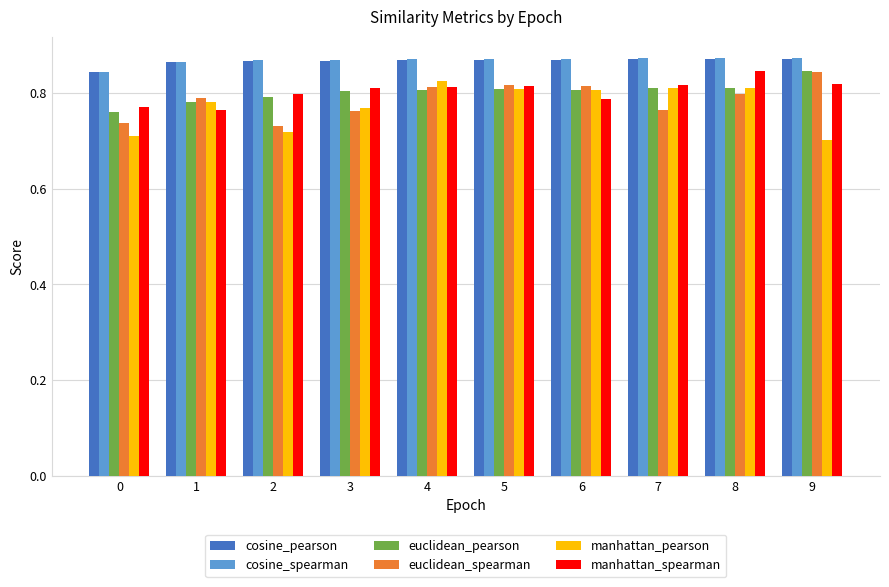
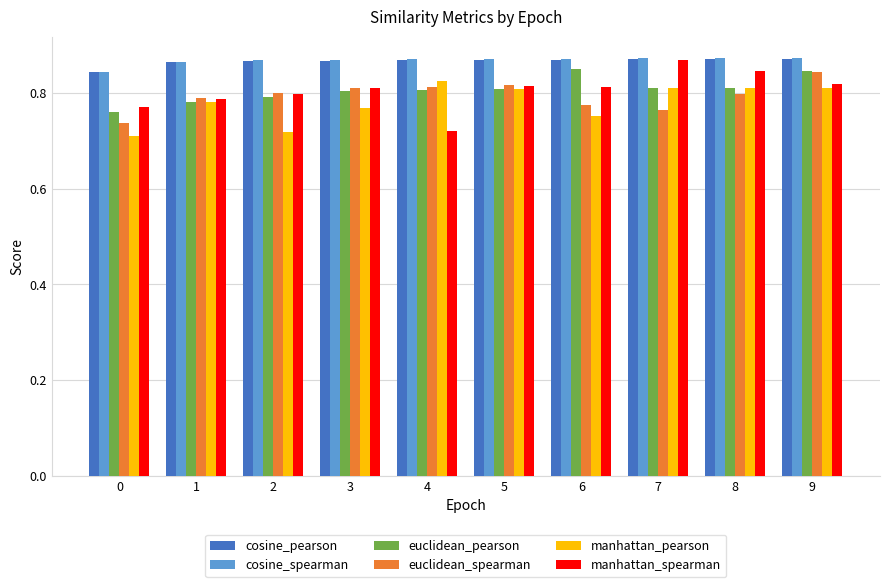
manhattan_spearman, 1: 0.76 -> 0.79
euclidean_spearman, 2: 0.73 -> 0.80
euclidean_spearman, 3: 0.76 -> 0.81
manhattan_spearman, 4: 0.81 -> 0.72
euclidean_pearson, 6: 0.81 -> 0.85
euclidean_spearman, 6: 0.81 -> 0.77
manhattan_pearson, 6: 0.81 -> 0.75
manhattan_spearman, 6: 0.79 -> 0.81
manhattan_spearman, 7: 0.82 -> 0.87
manhattan_pearson, 9: 0.70 -> 0.81
